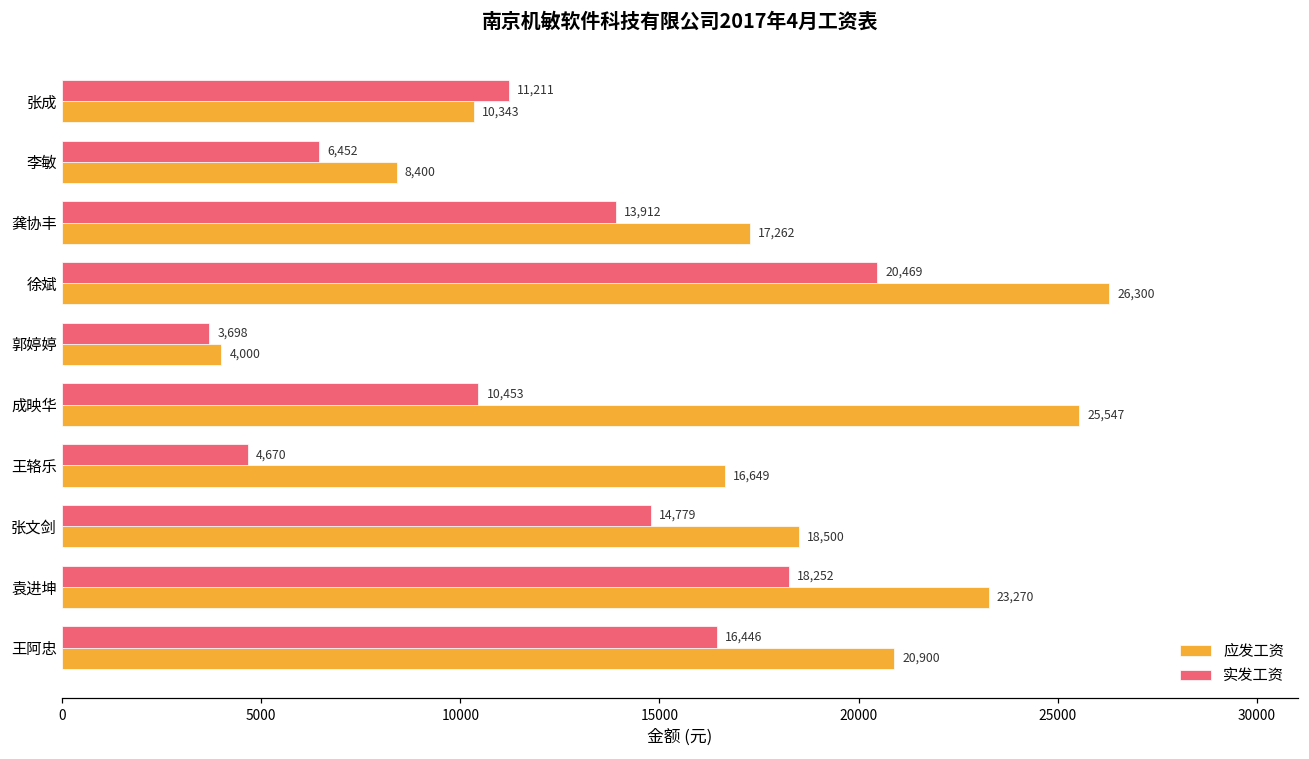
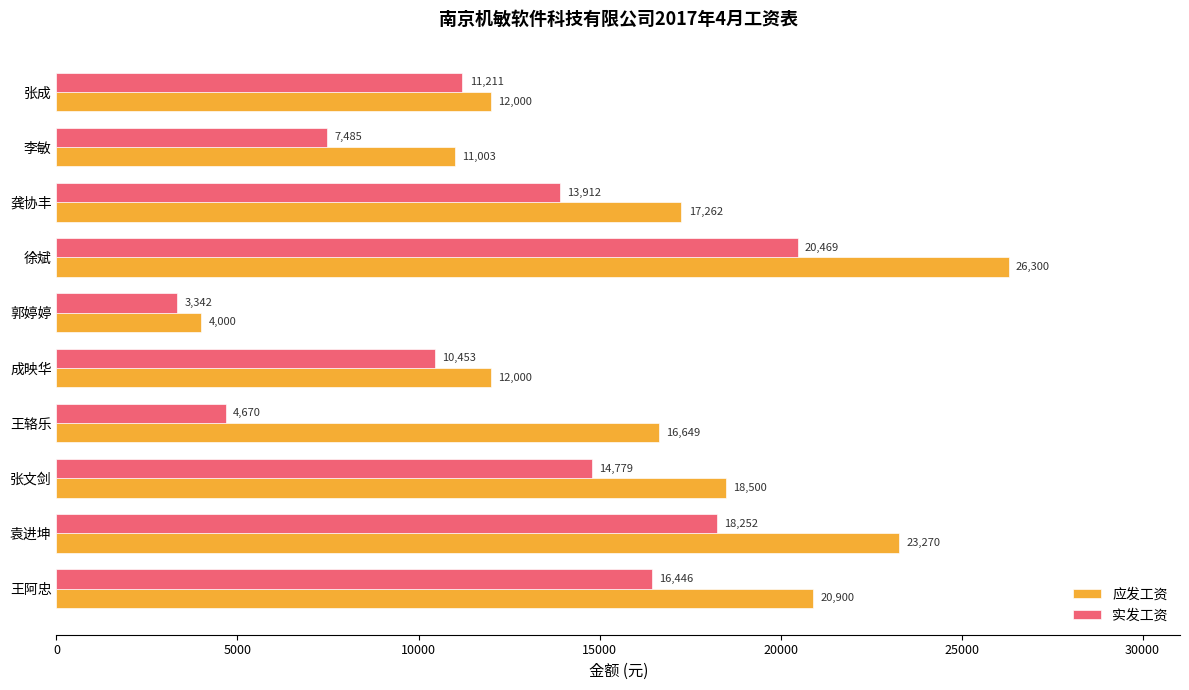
应发工资, 张成: 10,343 -> 12,000
实发工资, 李敏: 6,452 -> 7,485
应发工资, 李敏: 8,400 -> 11,003
实发工资, 郭婷婷: 3,698 -> 3,342
应发工资, 成映华: 25,547 -> 12,000
